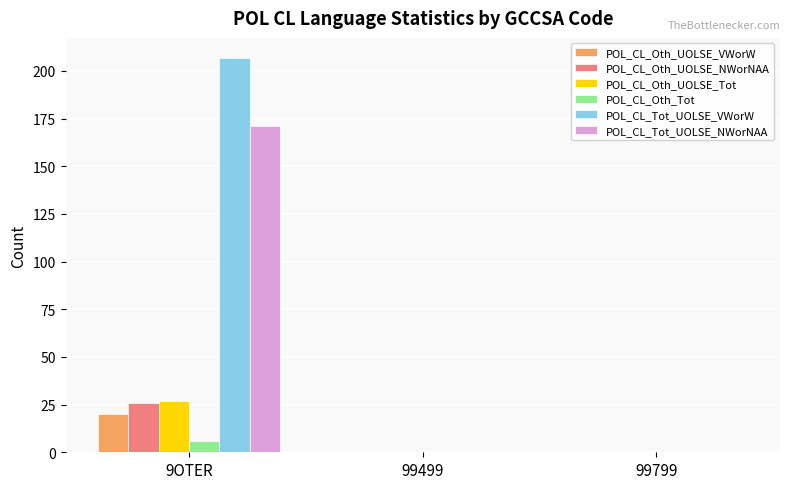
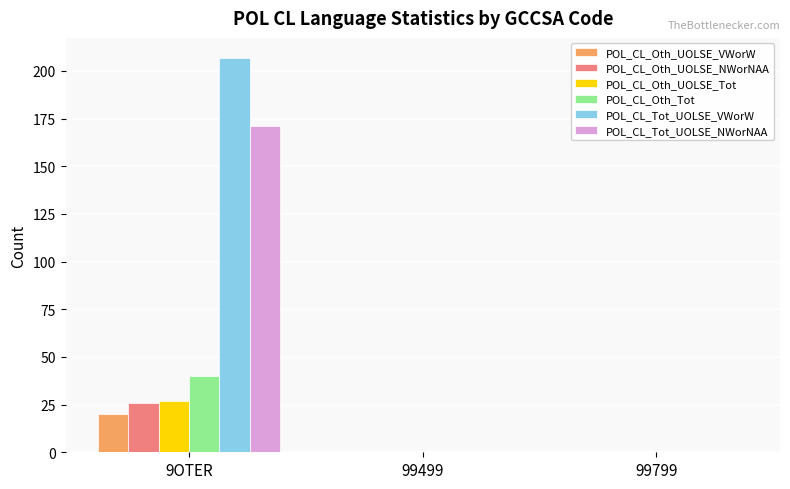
POL_CL_Oth_Tot, 9OTER: 6 -> 40
